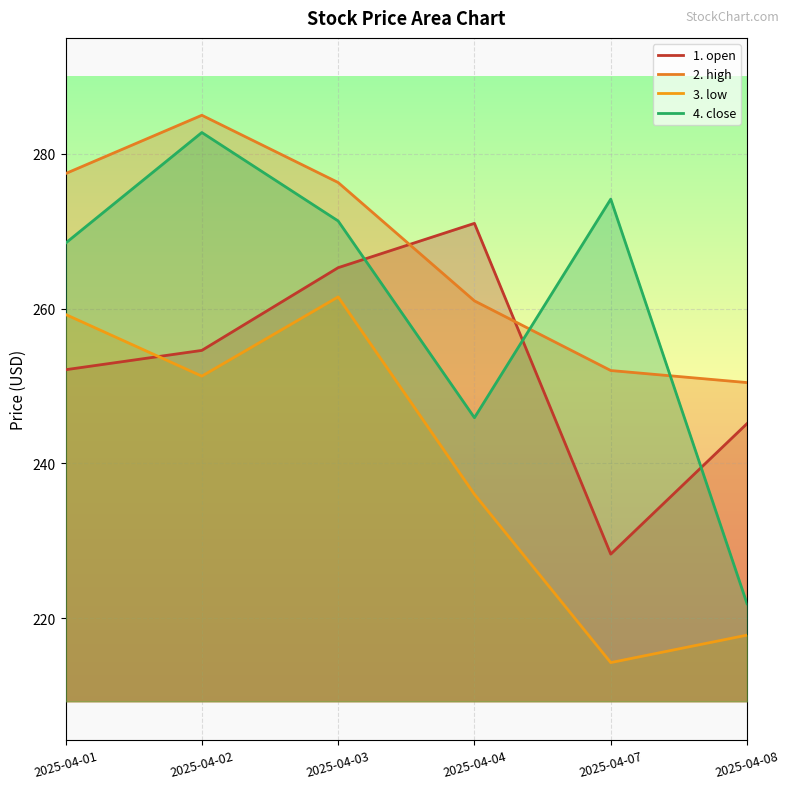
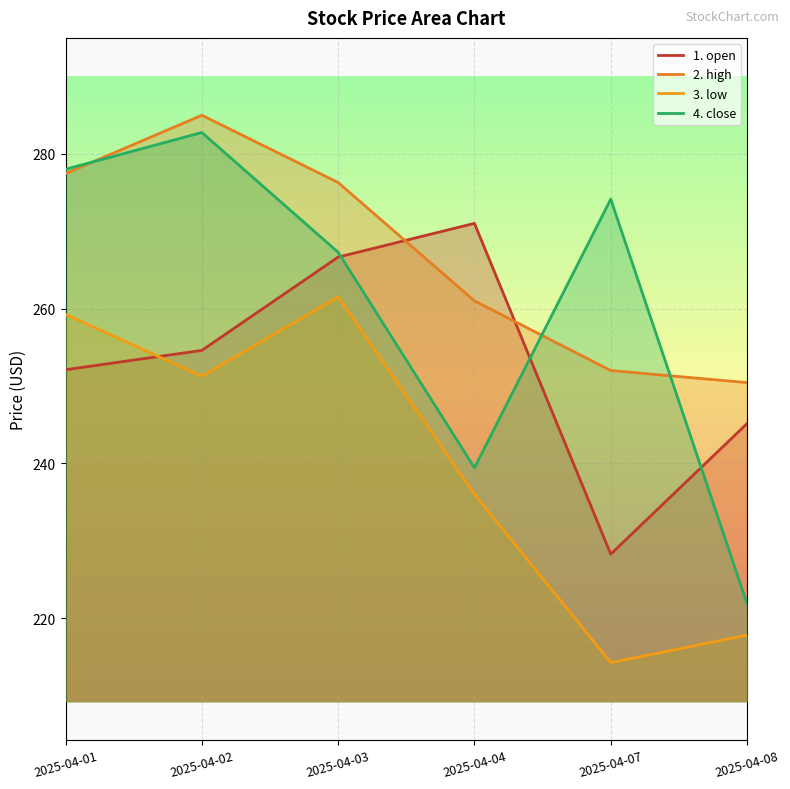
4. close, 2025-04-01: 268 -> 278
1. open, 2025-04-03: 265 -> 267
4. close, 2025-04-03: 271 -> 267
4. close, 2025-04-04: 246 -> 239
